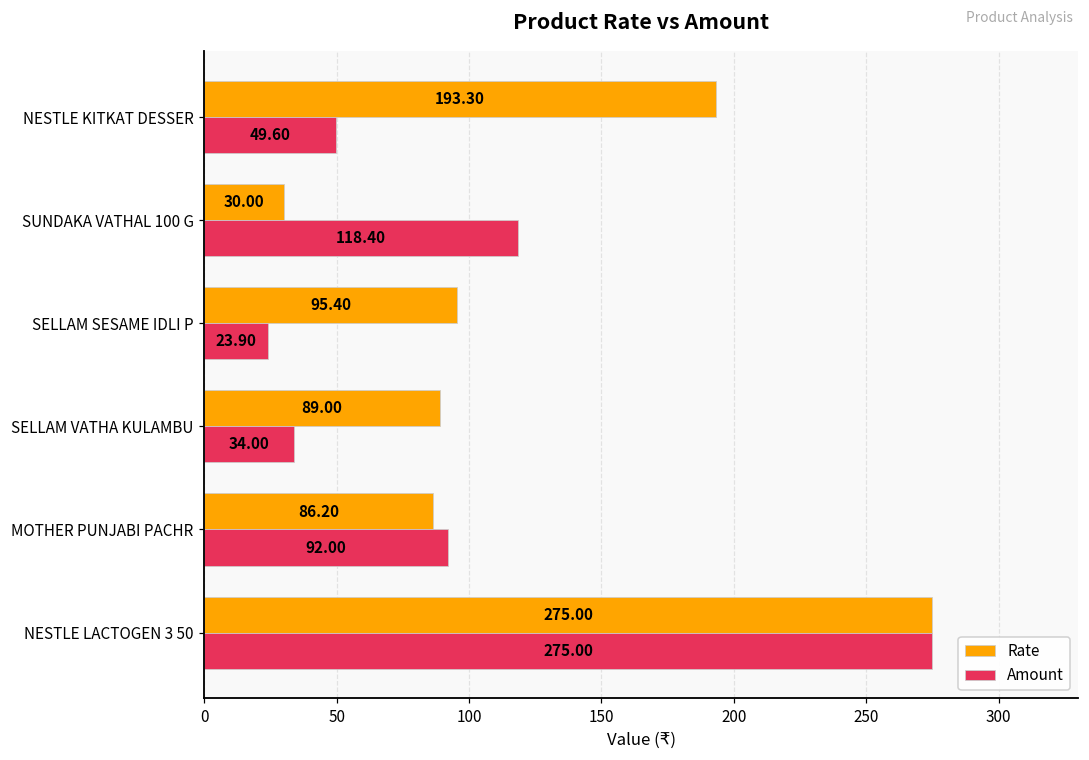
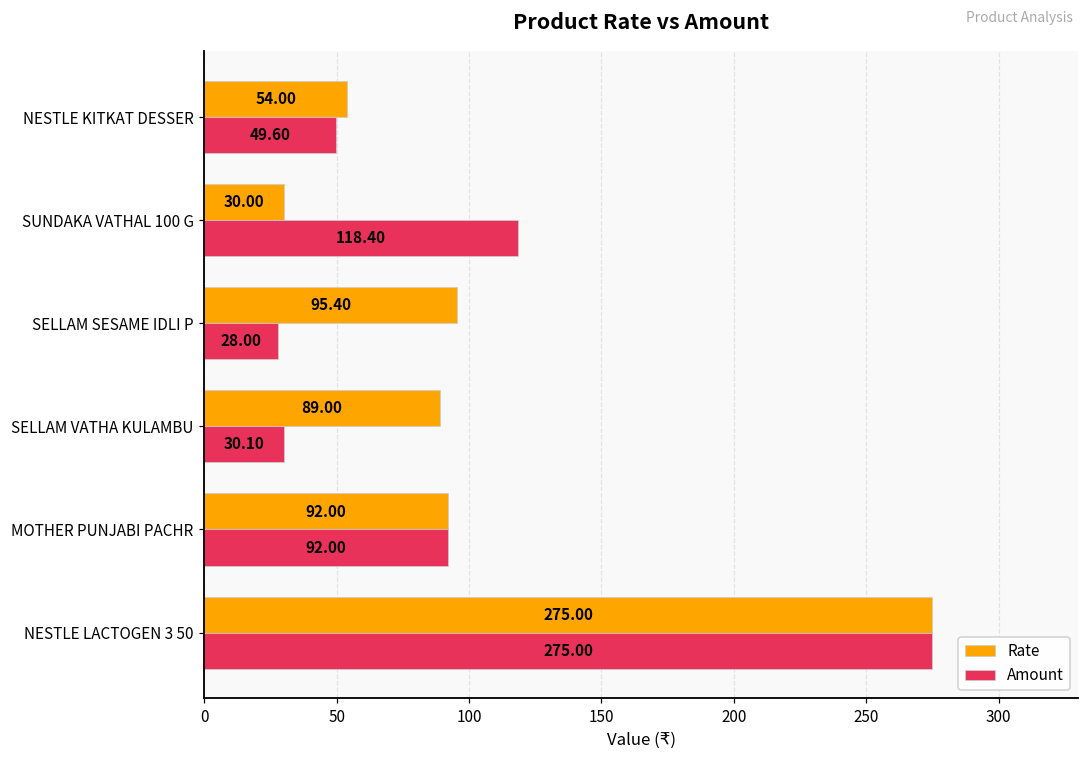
Rate, NESTLE KITKAT DESSER: 193.30 -> 54.00
Amount, SELLAM SESAME IDLI P: 23.90 -> 28.00
Amount, SELLAM VATHA KULAMBU: 34.00 -> 30.10
Rate, MOTHER PUNJABI PACHR: 86.20 -> 92.00
